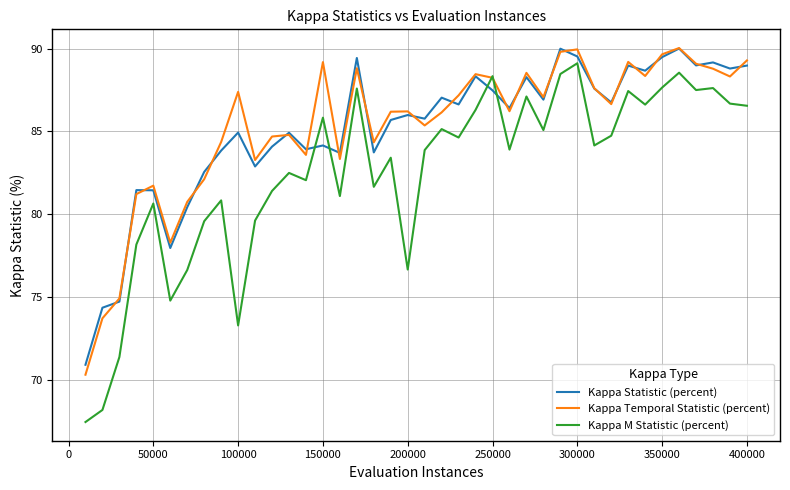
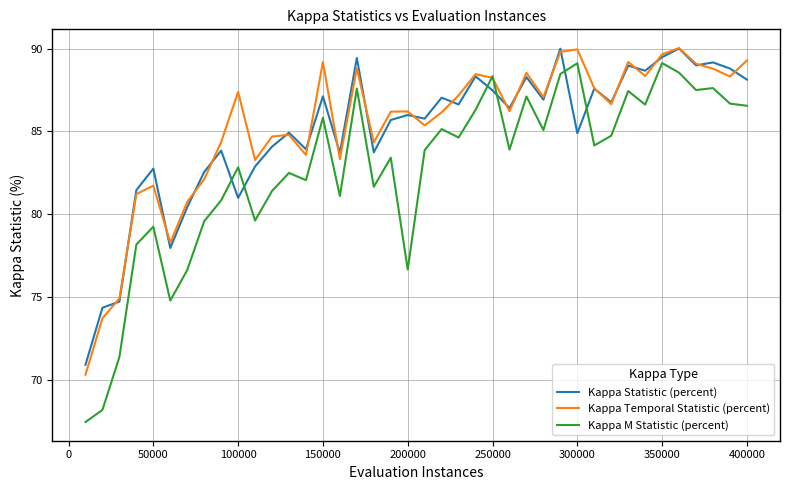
Kappa Statistic (percent), 50000: 81.4 -> 82.8
Kappa M Statistic (percent), 50000: 80.6 -> 79.2
Kappa Statistic (percent), 100000: 84.9 -> 81.0
Kappa M Statistic (percent), 100000: 73.3 -> 82.8
Kappa Statistic (percent), 150000: 84.2 -> 87.1
Kappa Statistic (percent), 300000: 89.5 -> 84.9
Kappa M Statistic (percent), 350000: 87.7 -> 89.1
Kappa Statistic (percent), 400000: 89.0 -> 88.1
